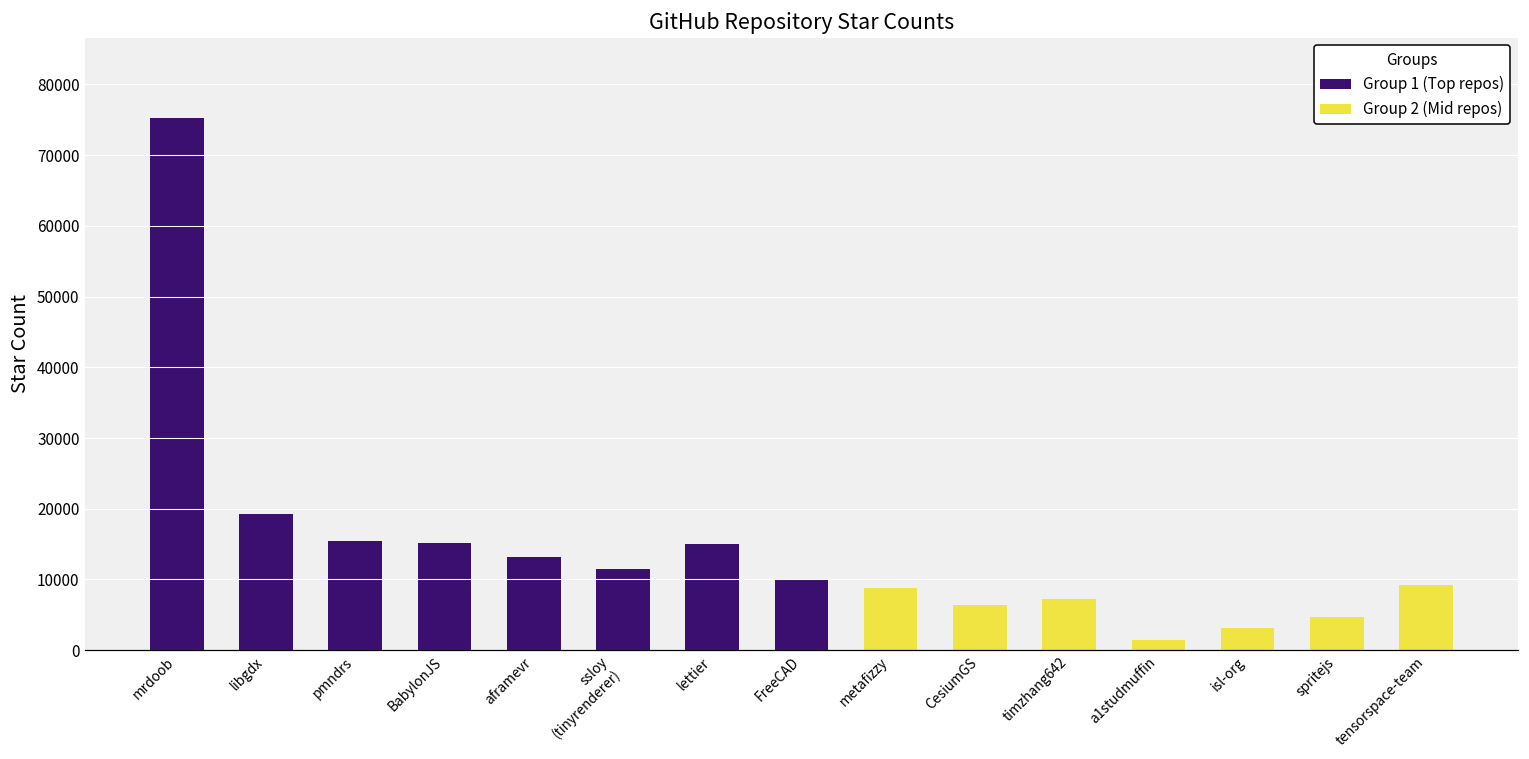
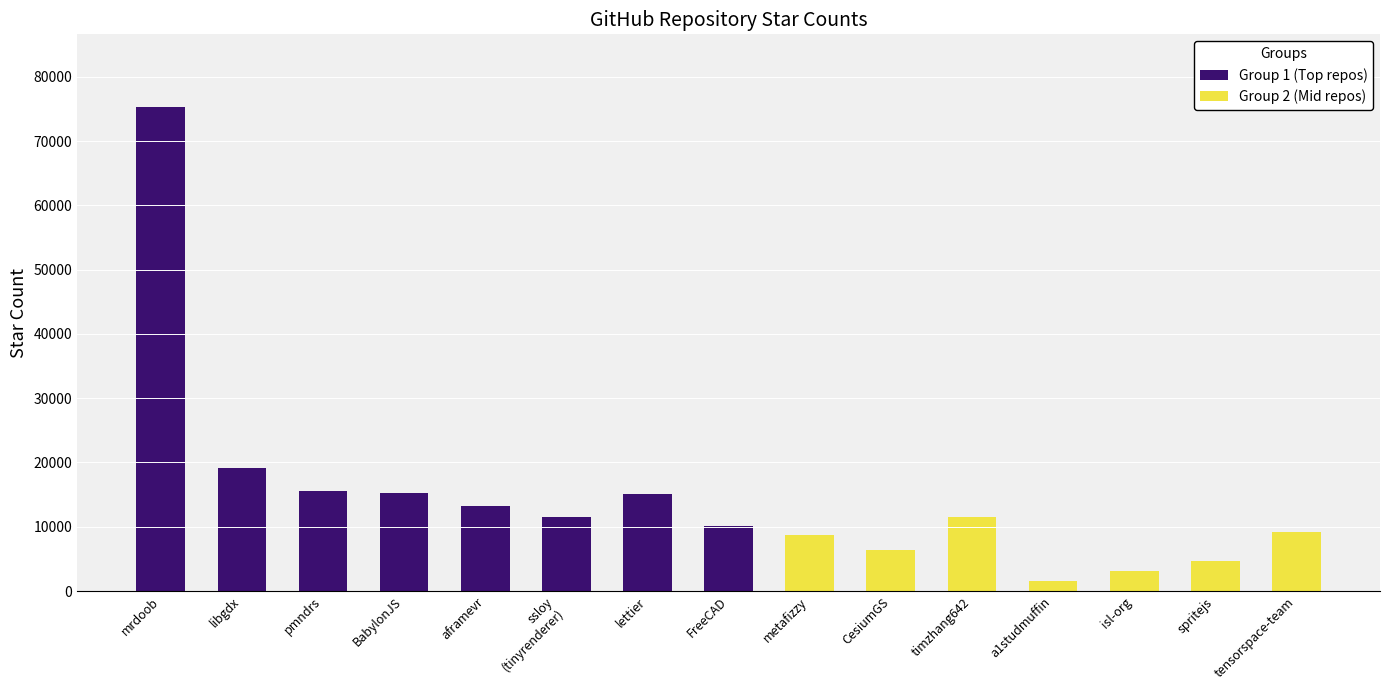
Group 2 (Mid repos), timzhang642: 7000 -> 12000
